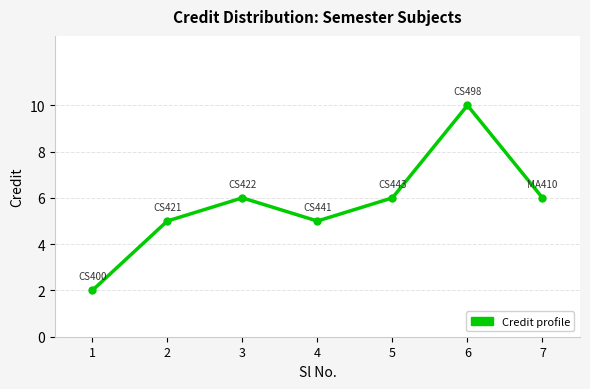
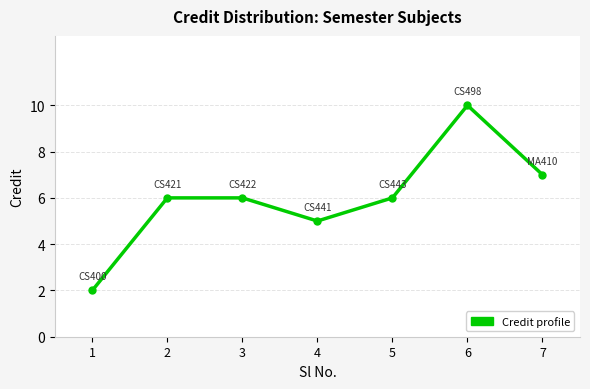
2: 5 -> 6
7: 6 -> 7
